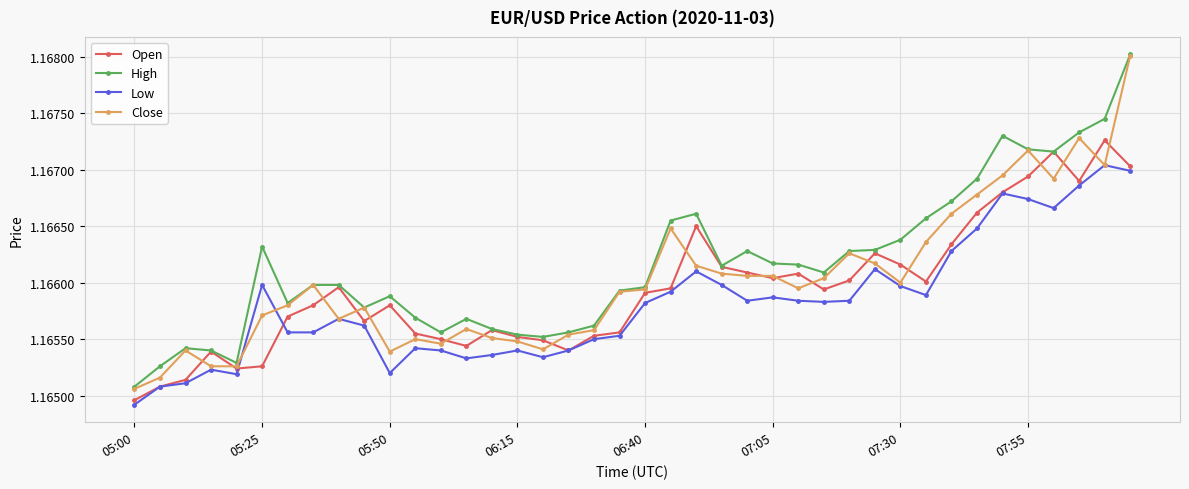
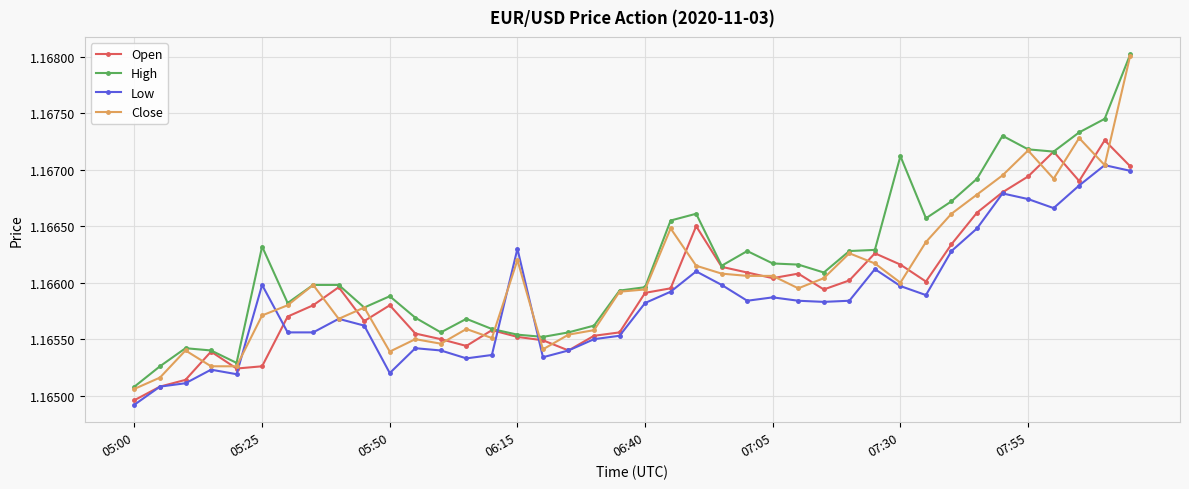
Low, 06:15: 1.1654 -> 1.1663
Close, 06:15: 1.16548 -> 1.16620
High, 07:30: 1.16638 -> 1.16712
